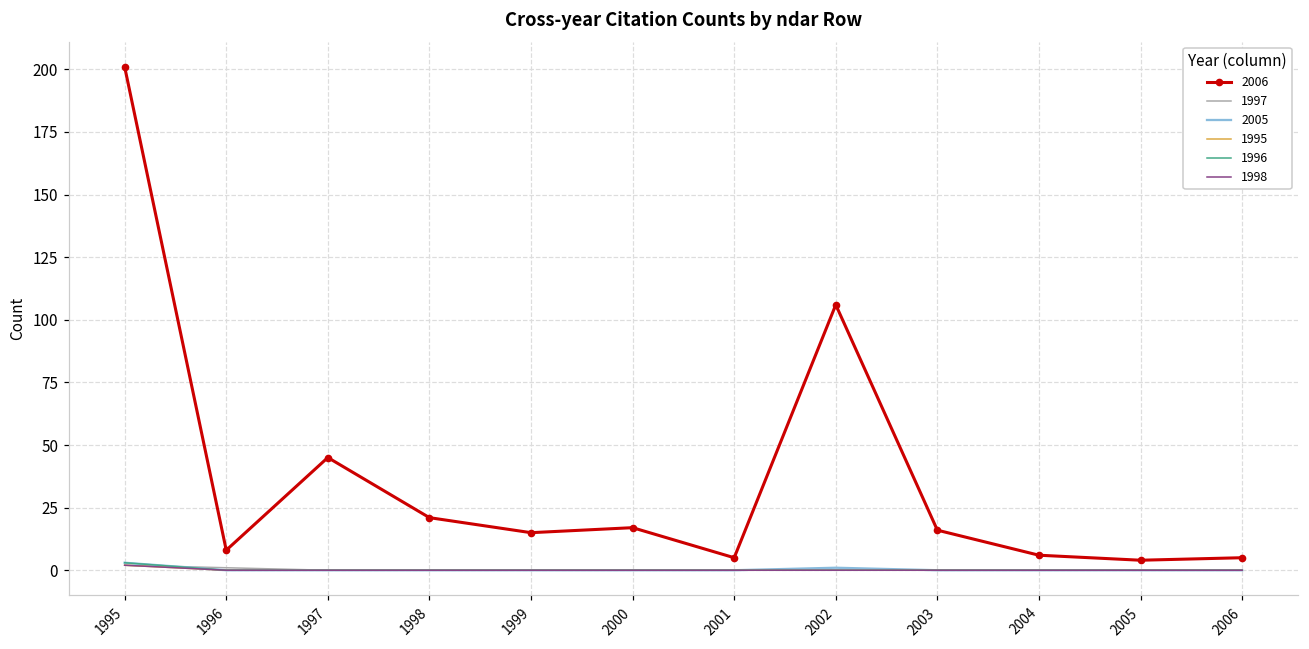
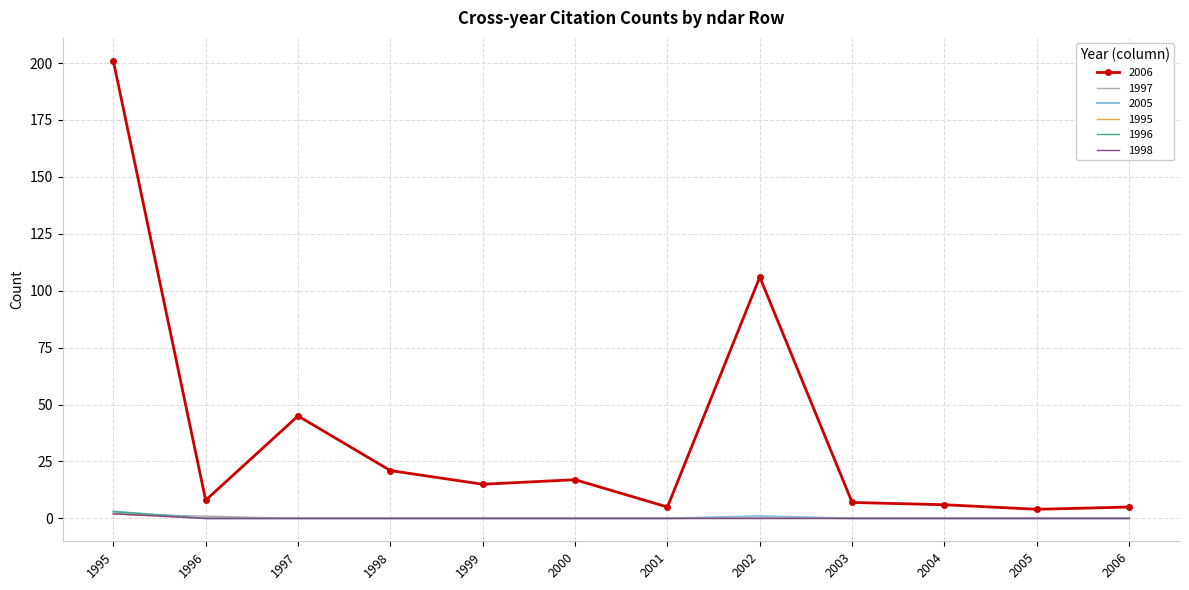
2006, 2003: 16 -> 7
